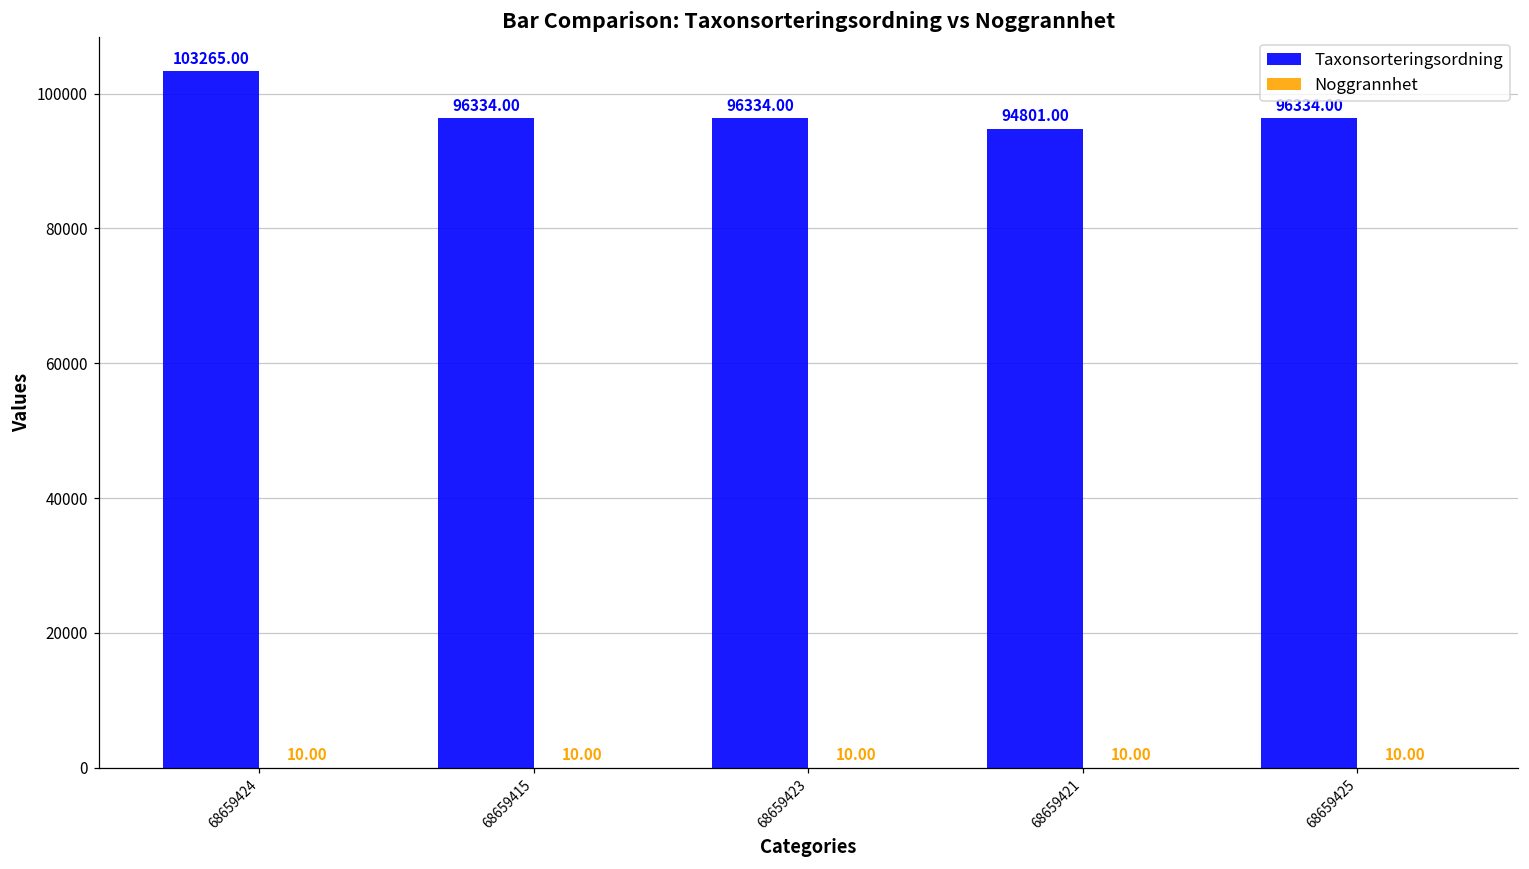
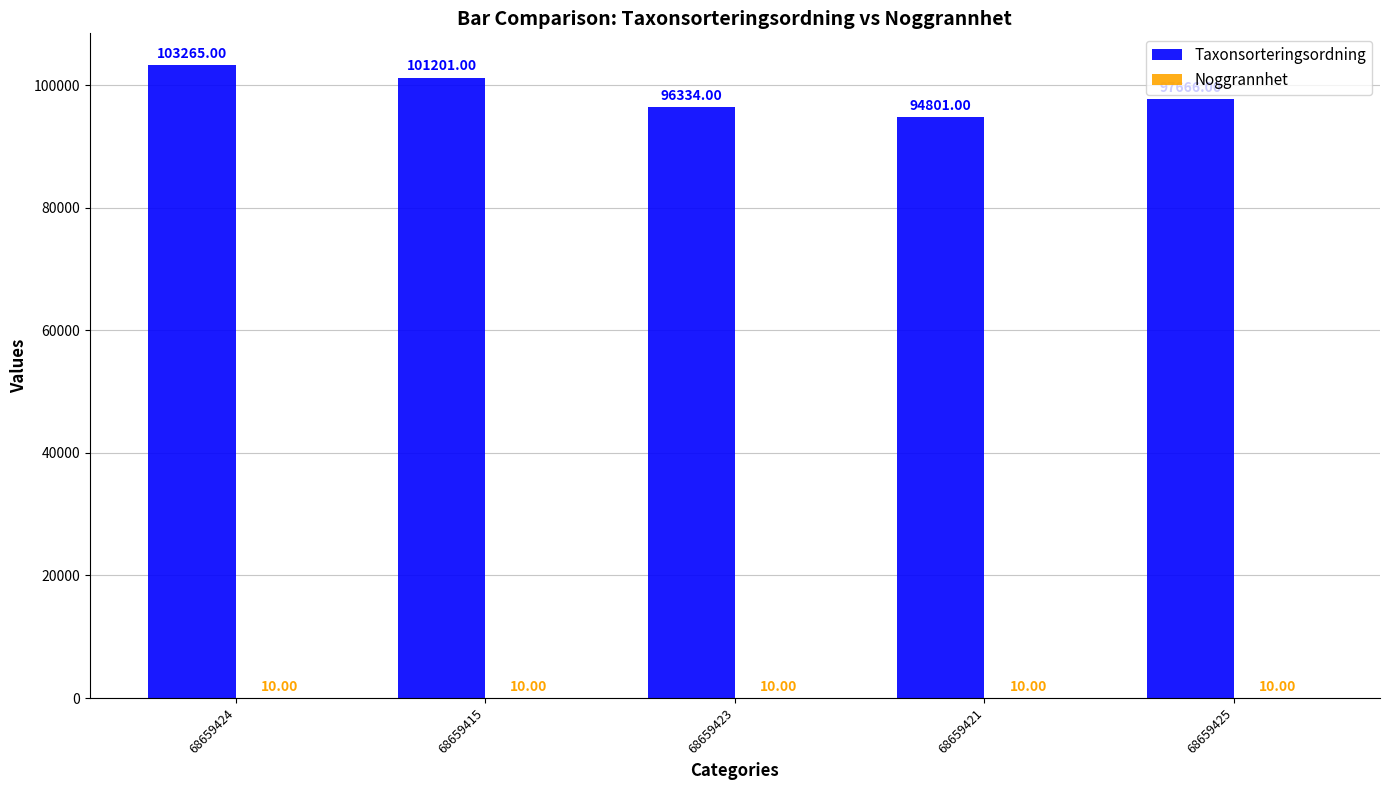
Taxonsorteringsordning, 68659415: 96334.00 -> 101201.00
Taxonsorteringsordning, 68659425: 96000 -> 98000
